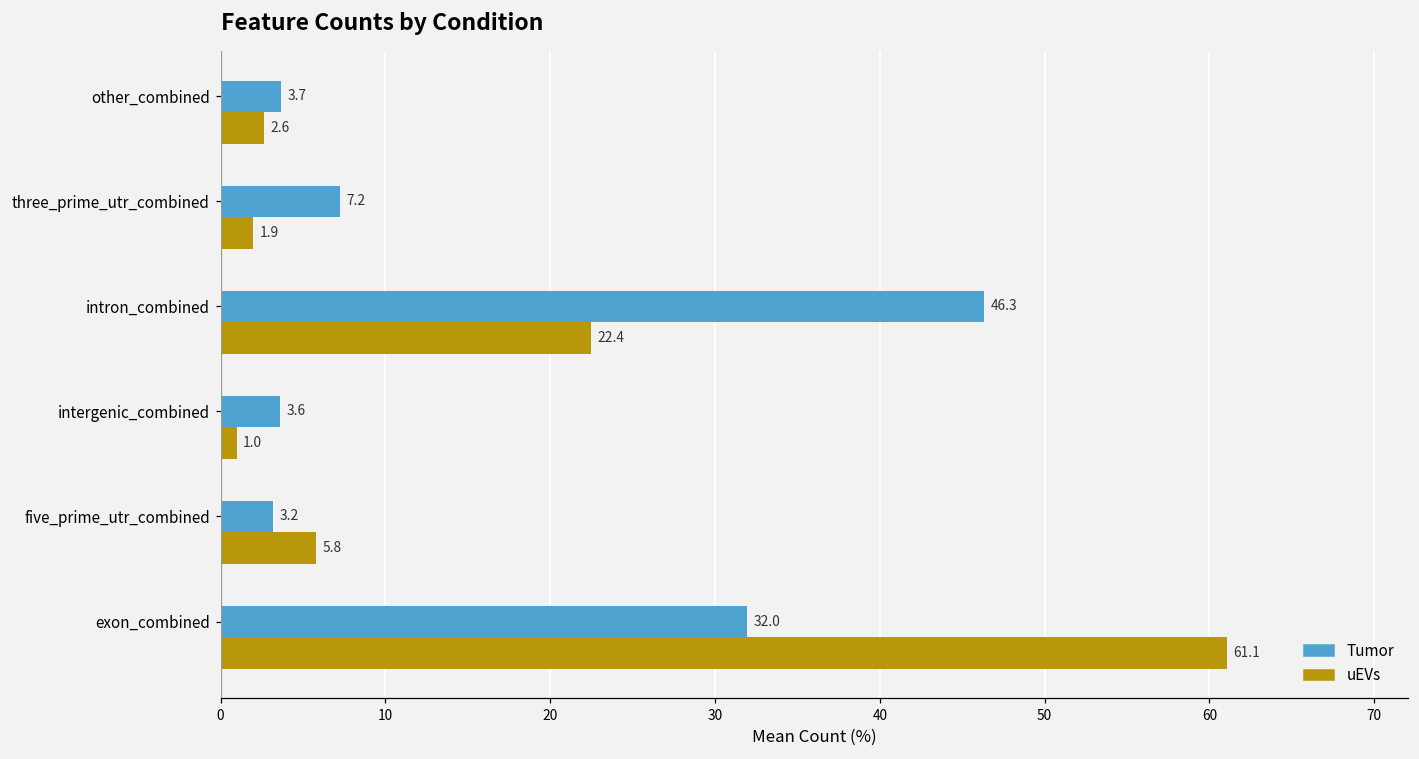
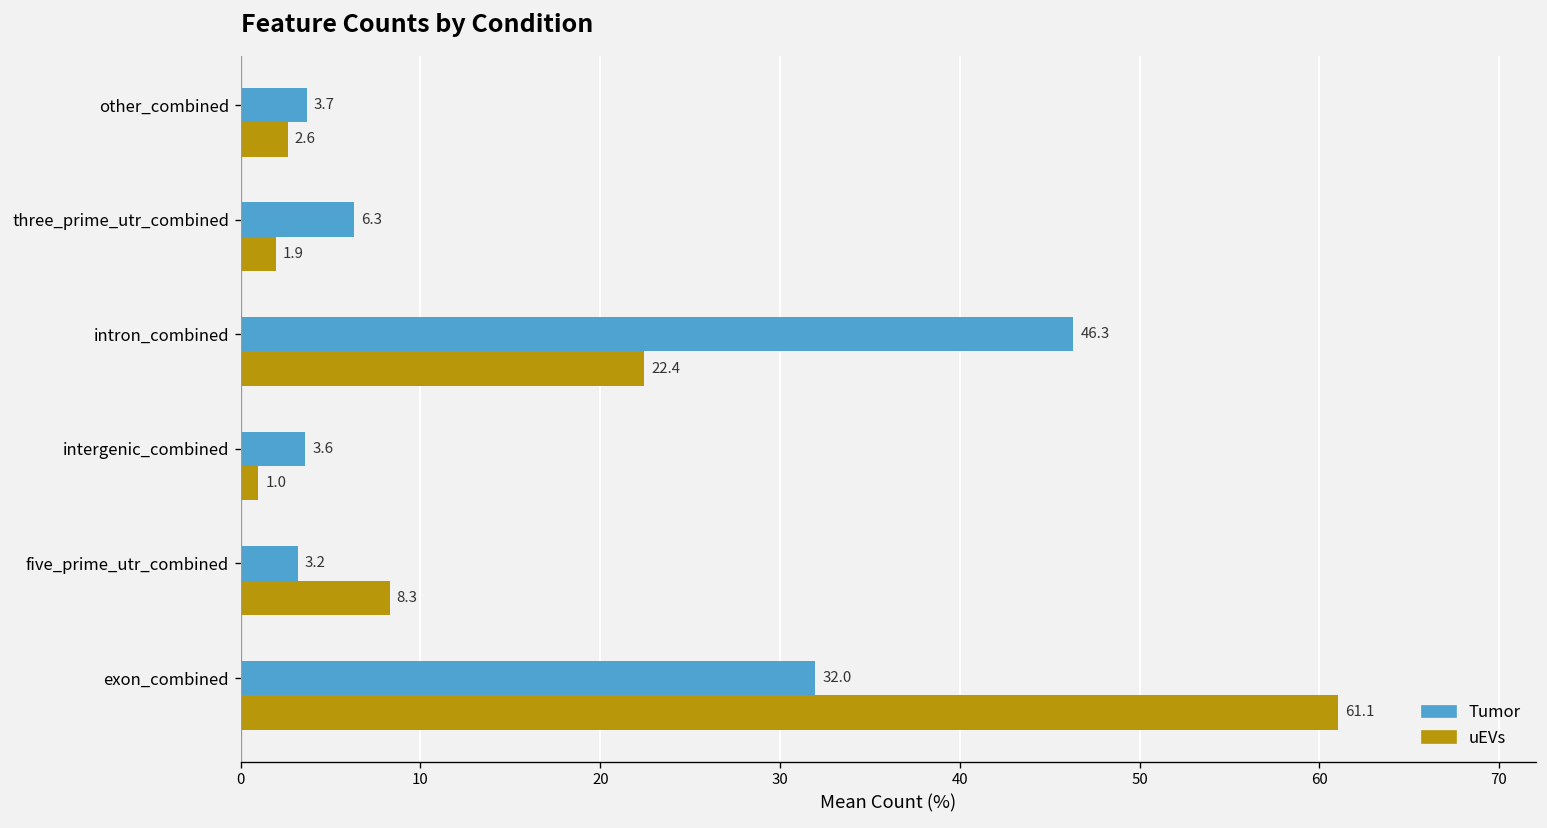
Tumor, three_prime_utr_combined: 7.2 -> 6.3
uEVs, five_prime_utr_combined: 5.8 -> 8.3
